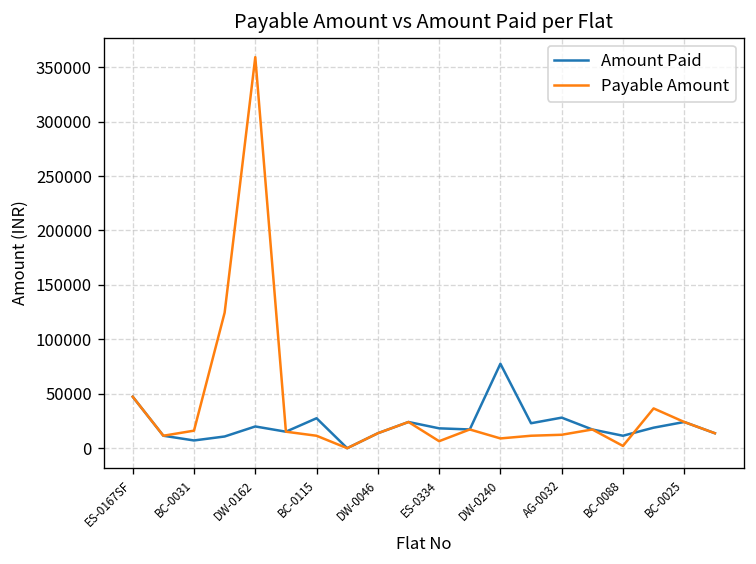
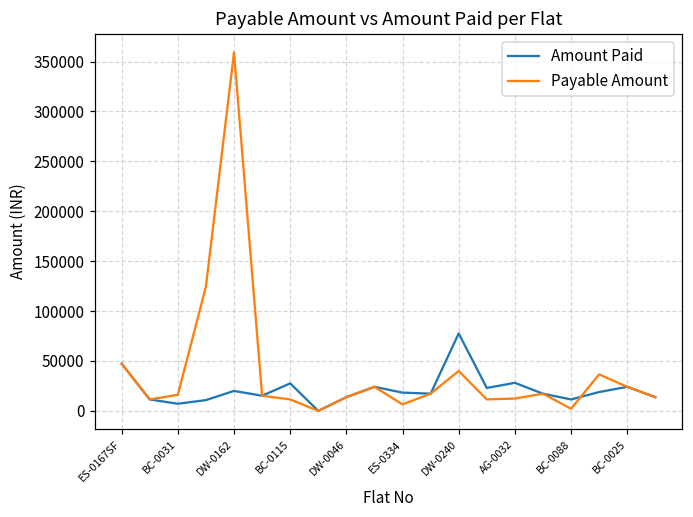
Payable Amount, DW-0240: 10000 -> 40000
